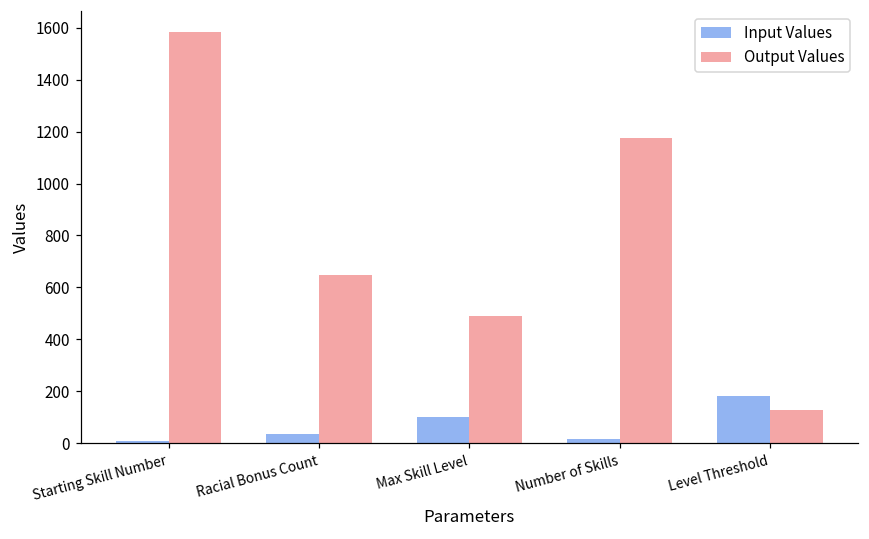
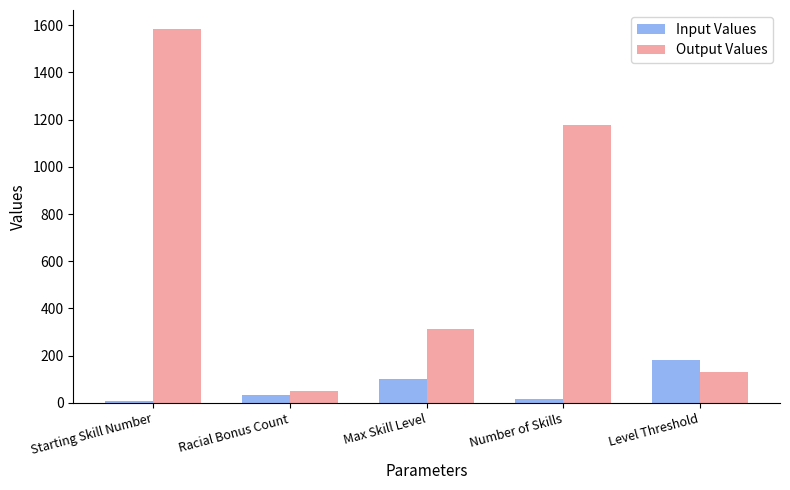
Output Values, Racial Bonus Count: 650 -> 50
Output Values, Max Skill Level: 490 -> 310
